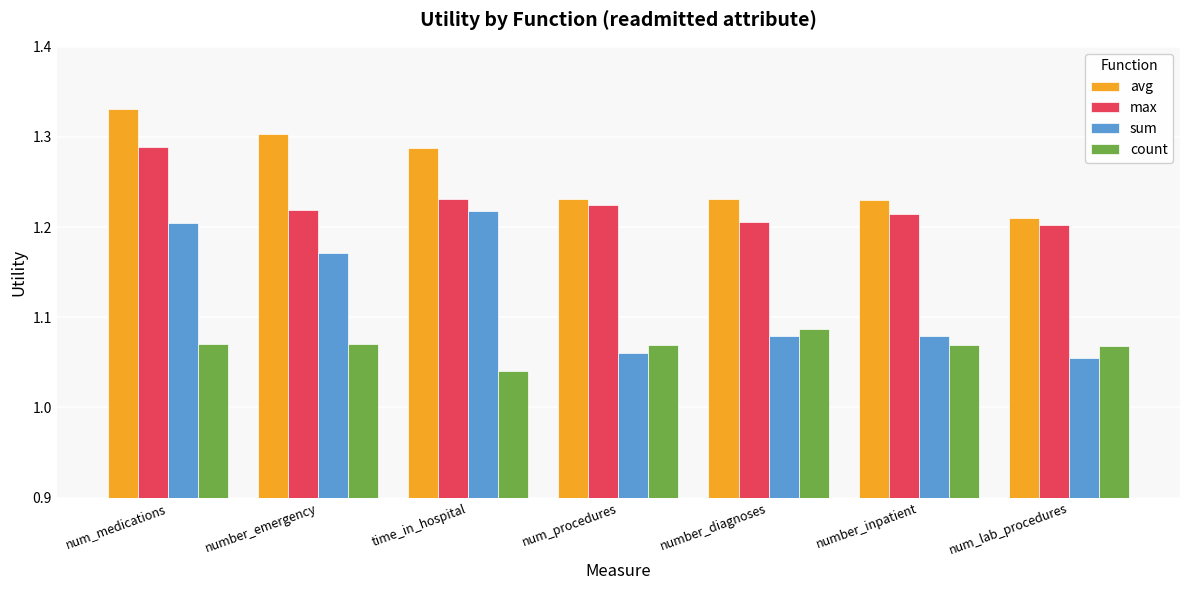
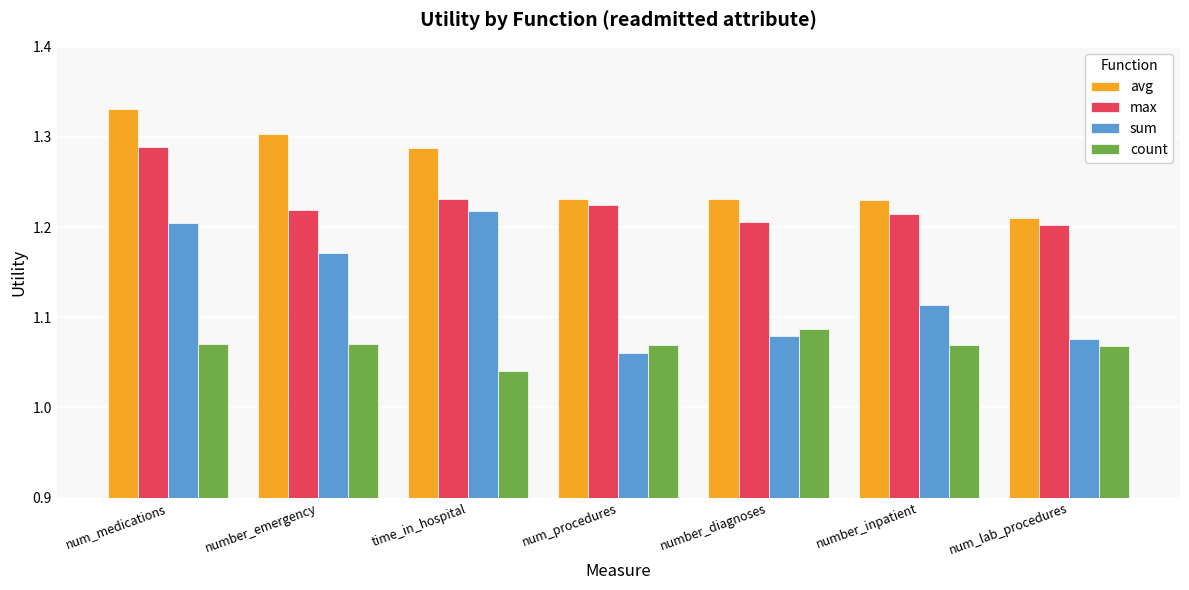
sum, number_inpatient: 1.08 -> 1.11
sum, num_lab_procedures: 1.05 -> 1.08
